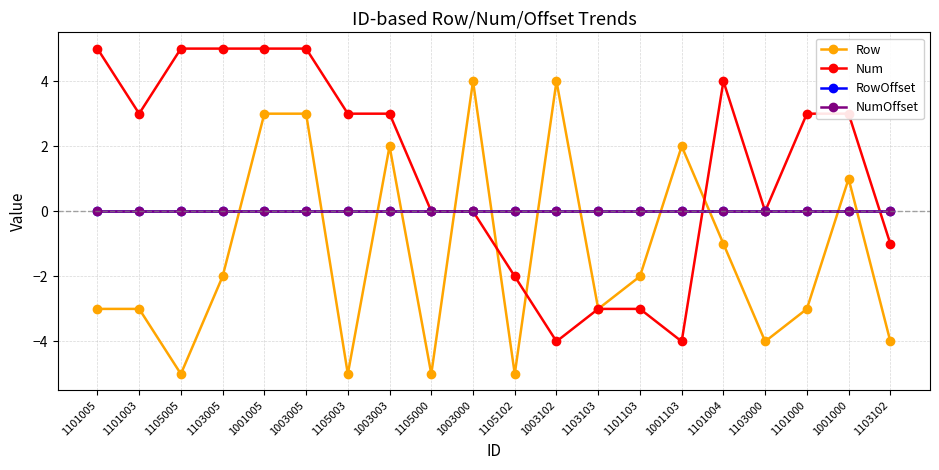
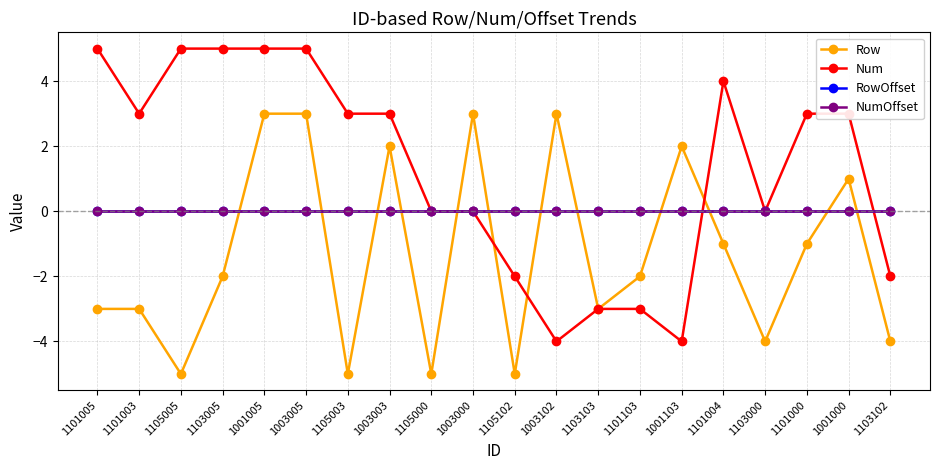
Row, 1003000: 4 -> 3
Row, 1003102: 4 -> 3
Row, 1101000: -3 -> -1
Num, 1103102: -1 -> -2
